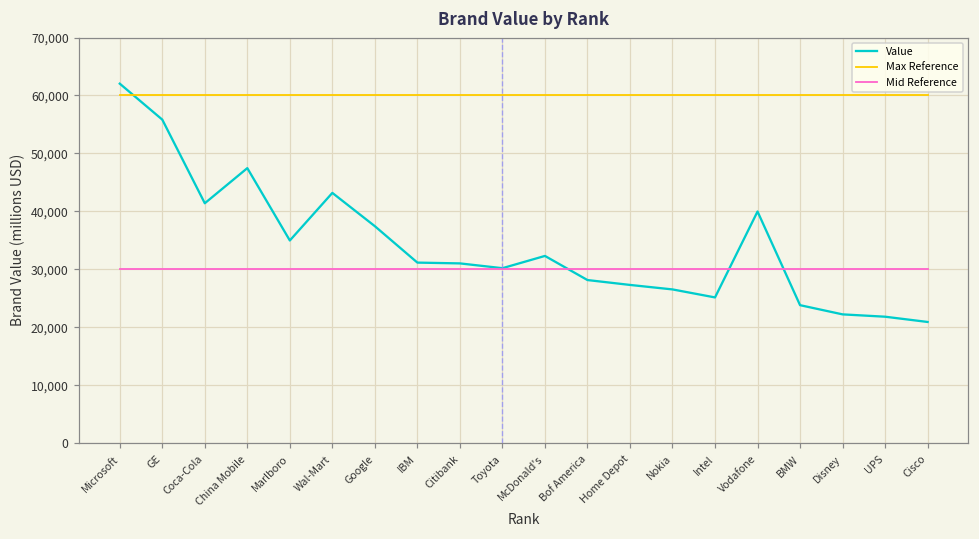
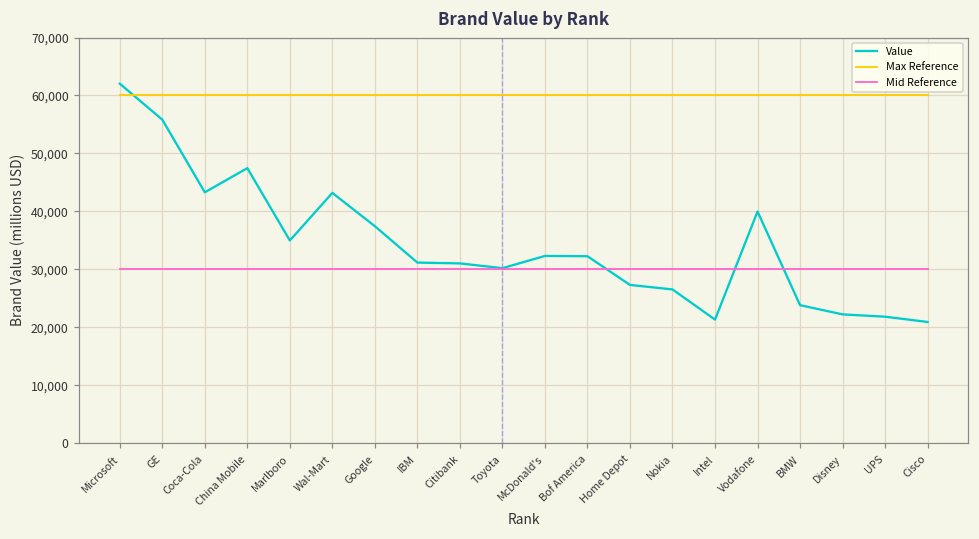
Value, Coca-Cola: 41,000 -> 43,000
Value, Bof America: 28,000 -> 32,000
Value, Intel: 25,000 -> 21,000
